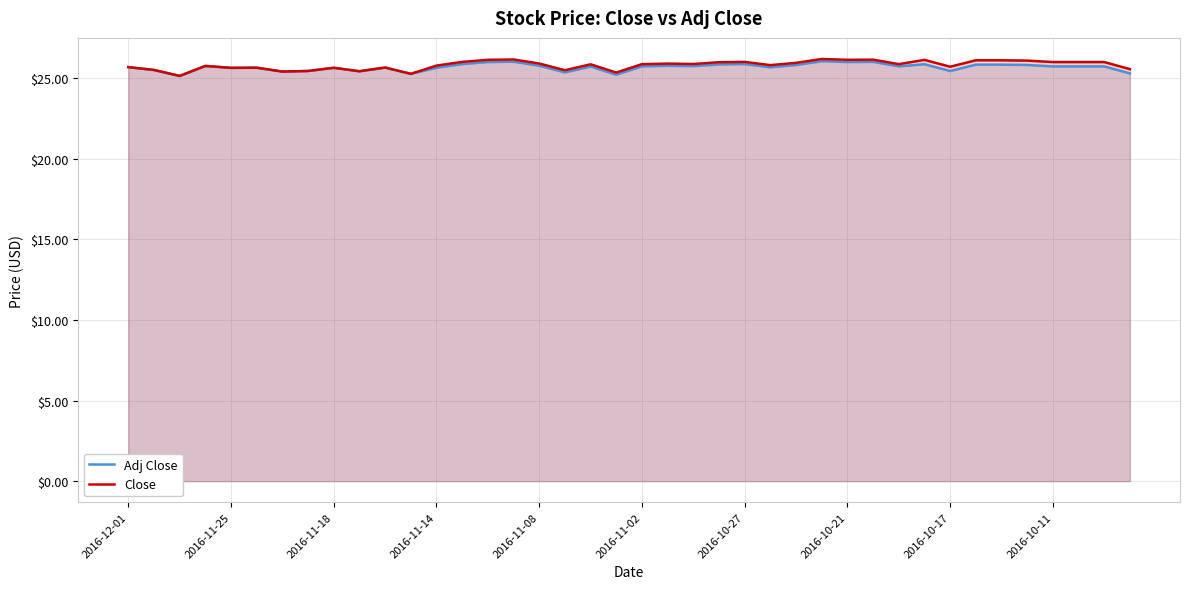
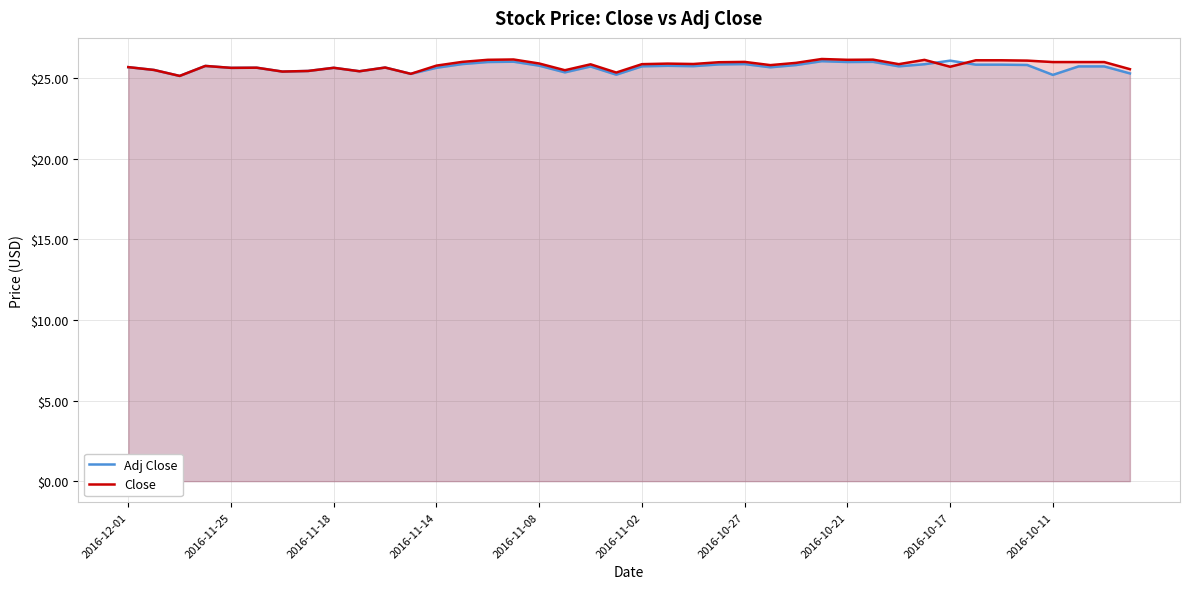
Adj Close, 2016-10-17: $25.4 -> $26.1
Adj Close, 2016-10-11: $25.7 -> $25.2
